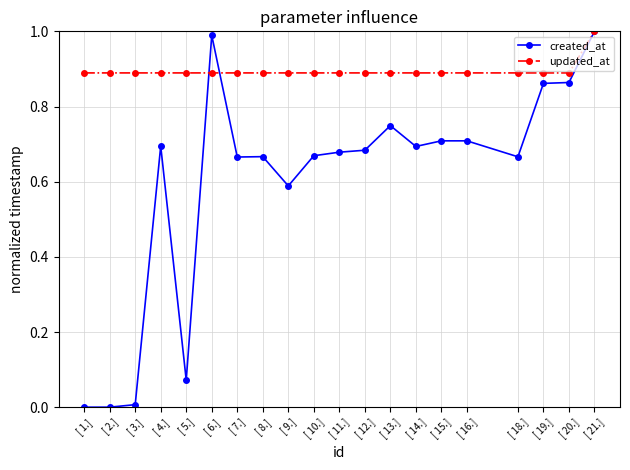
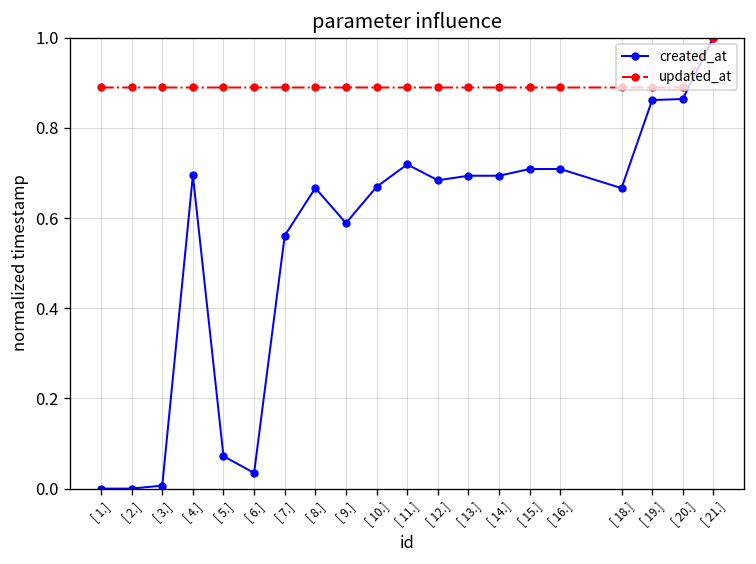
created_at, [ 6.]: 0.99 -> 0.03
created_at, [ 7.]: 0.67 -> 0.56
created_at, [ 11.]: 0.68 -> 0.72
created_at, [ 13.]: 0.75 -> 0.69
